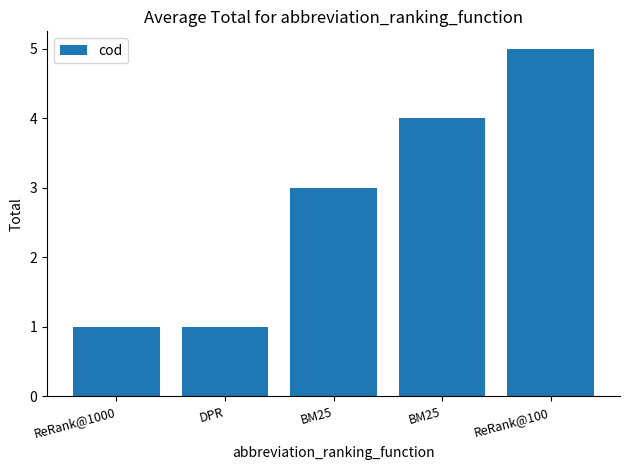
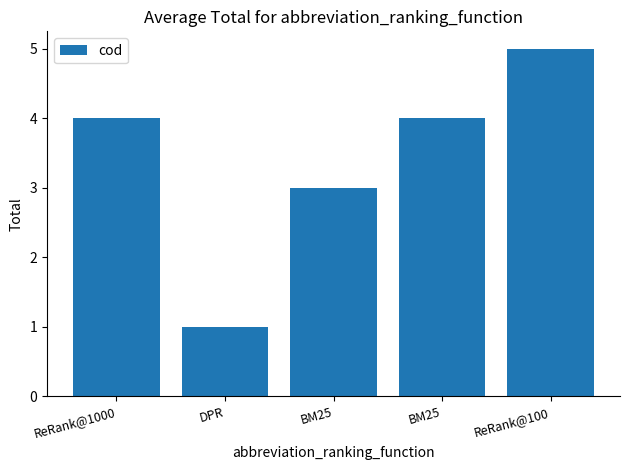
ReRank@1000: 1 -> 4
